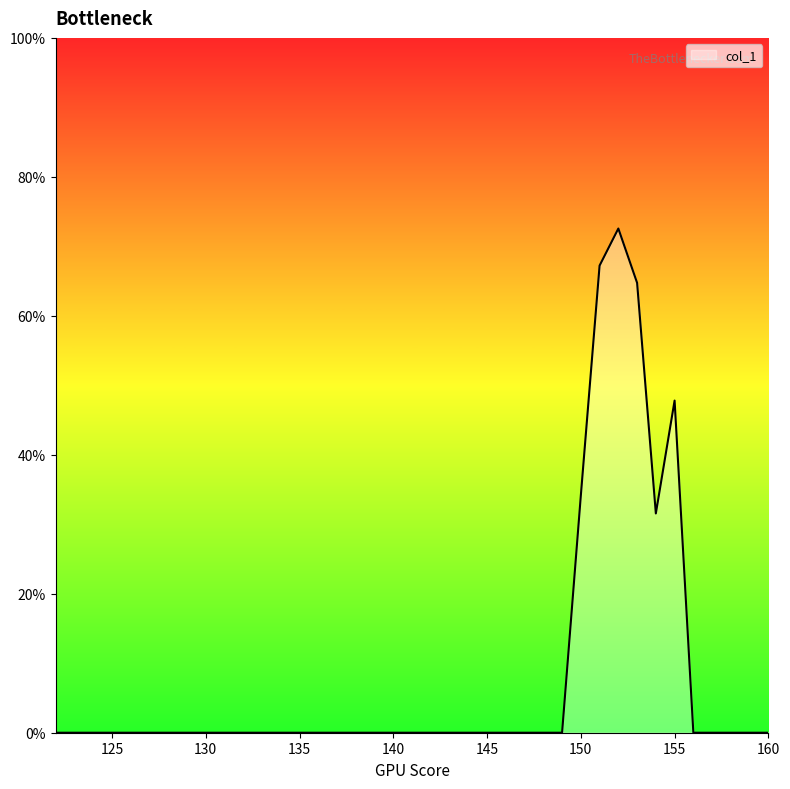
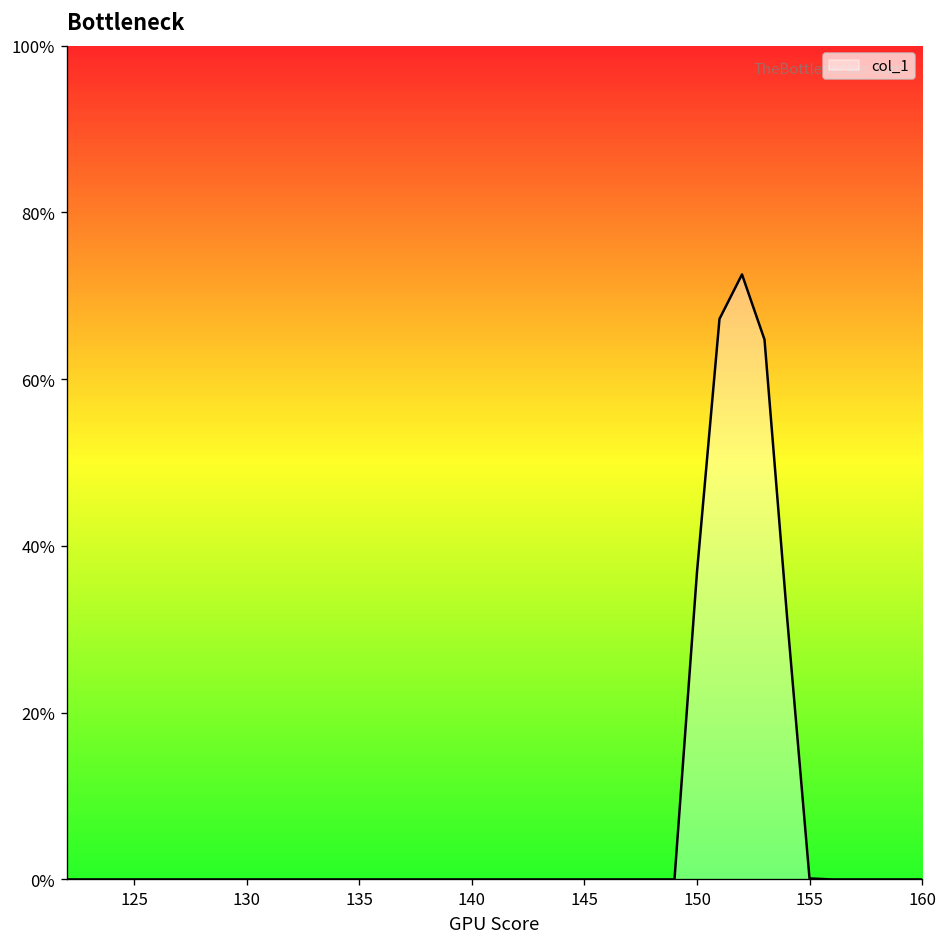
150: 34% -> 37%
155: 48% -> 0%
